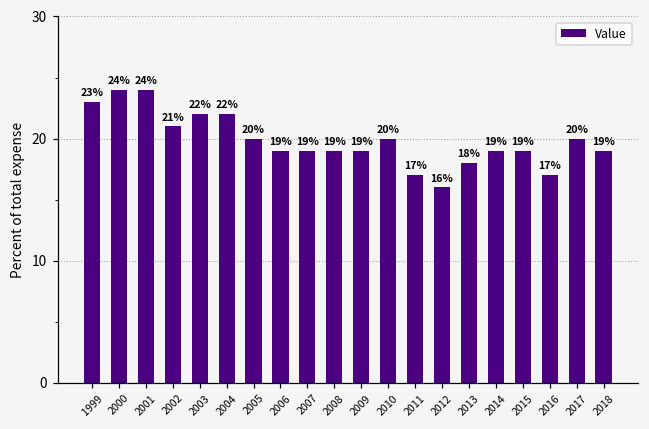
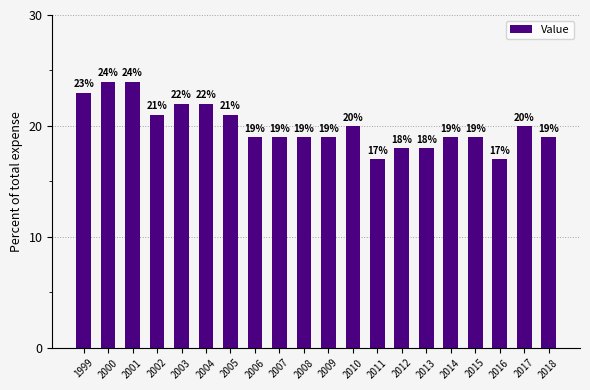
2005: 20% -> 21%
2012: 16% -> 18%
